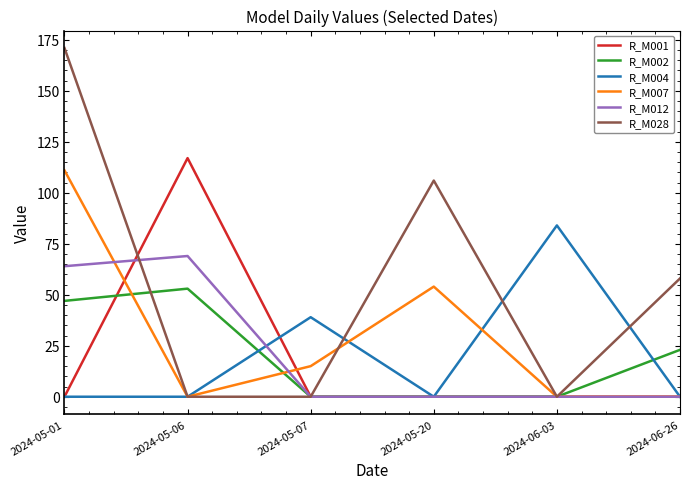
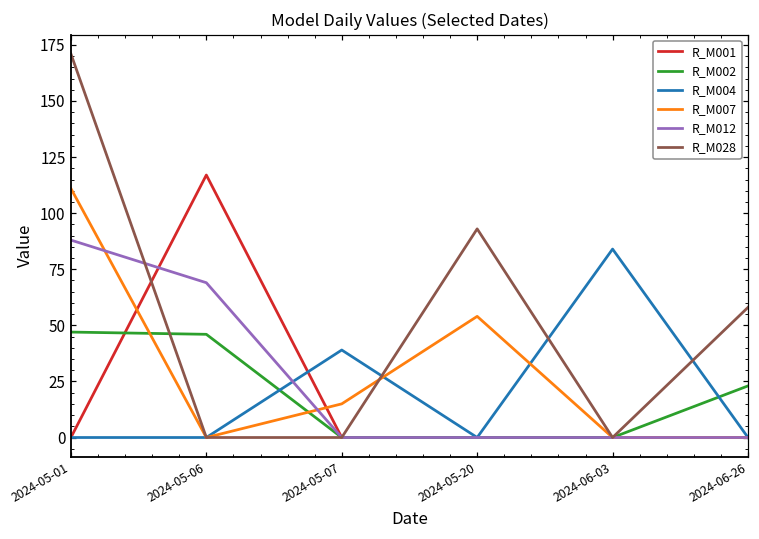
R_M012, 2024-05-01: 64 -> 88
R_M002, 2024-05-06: 53 -> 46
R_M028, 2024-05-20: 106 -> 93
